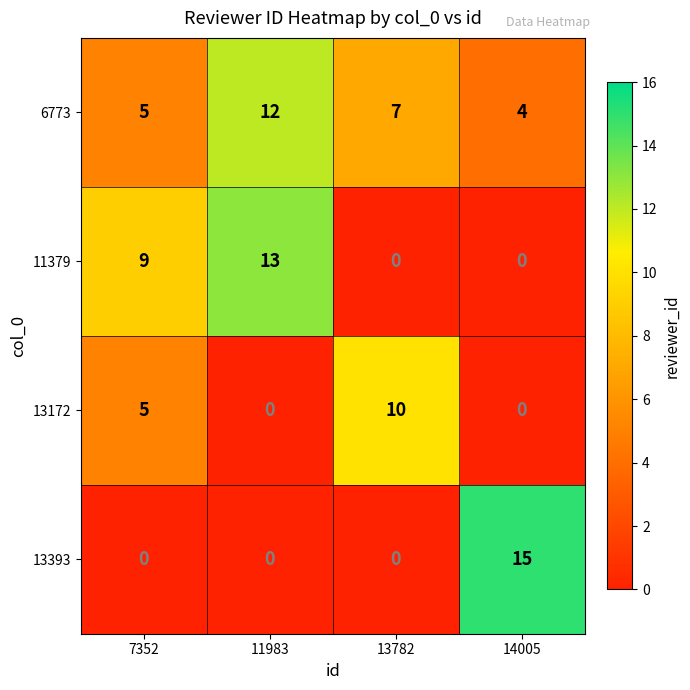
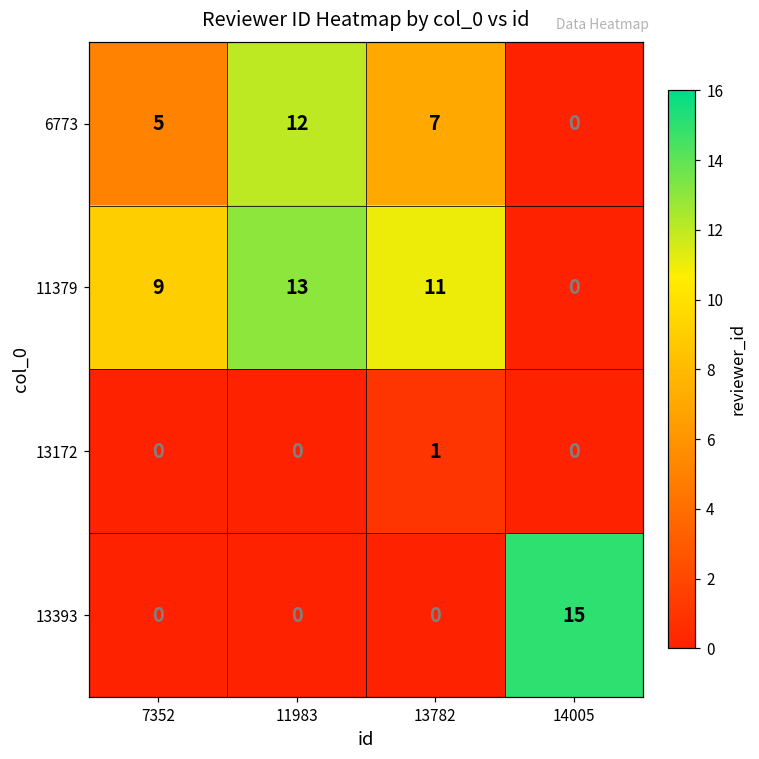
6773, 14005: 4 -> 0
11379, 13782: 0 -> 11
13172, 7352: 5 -> 0
13172, 13782: 10 -> 1
